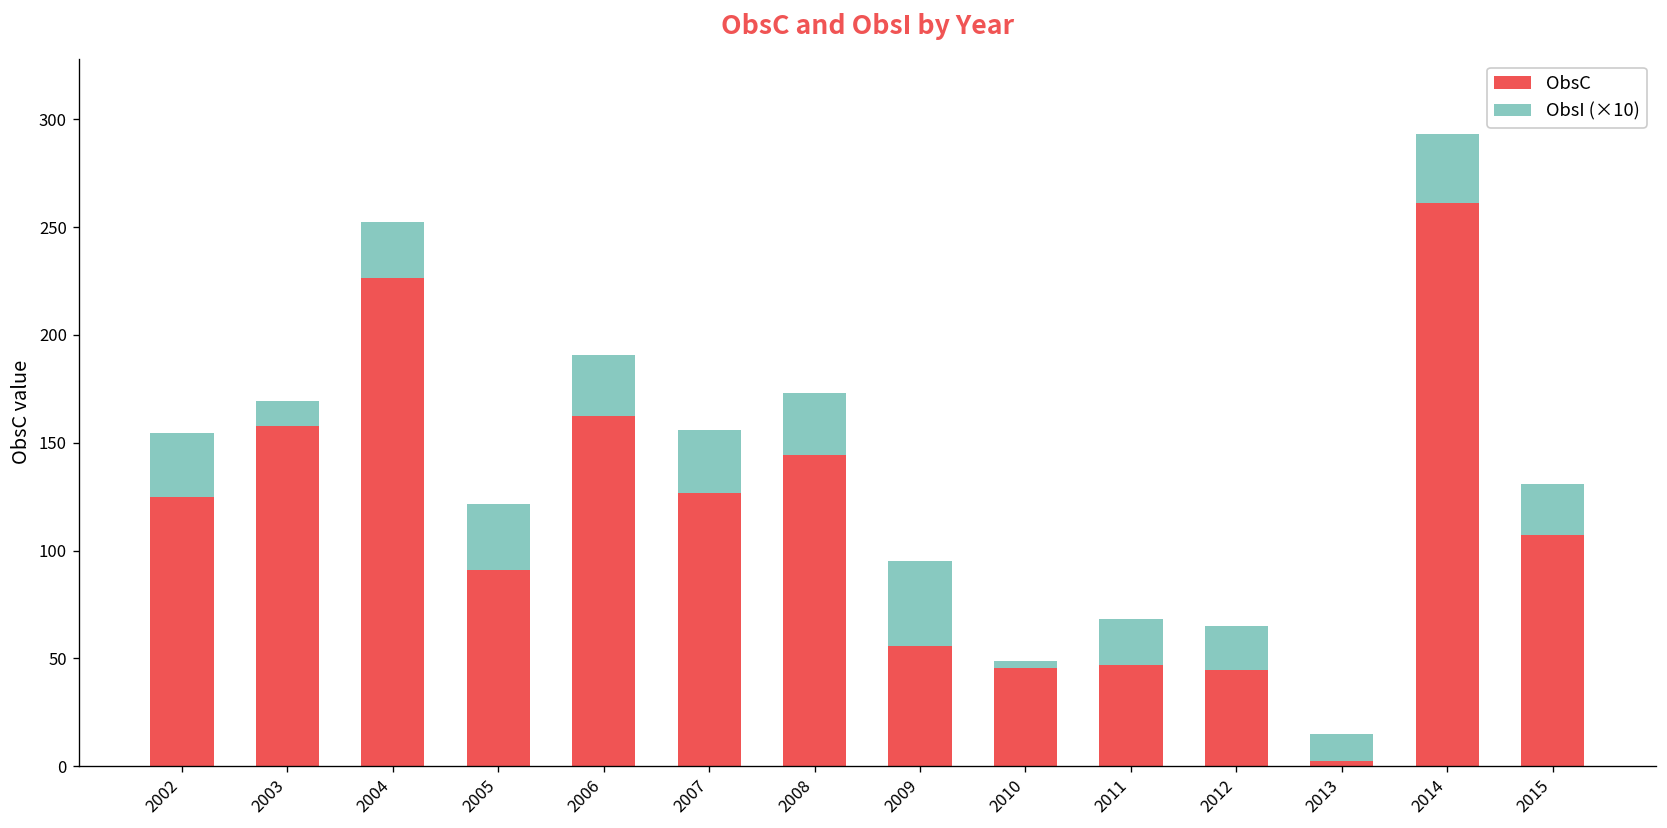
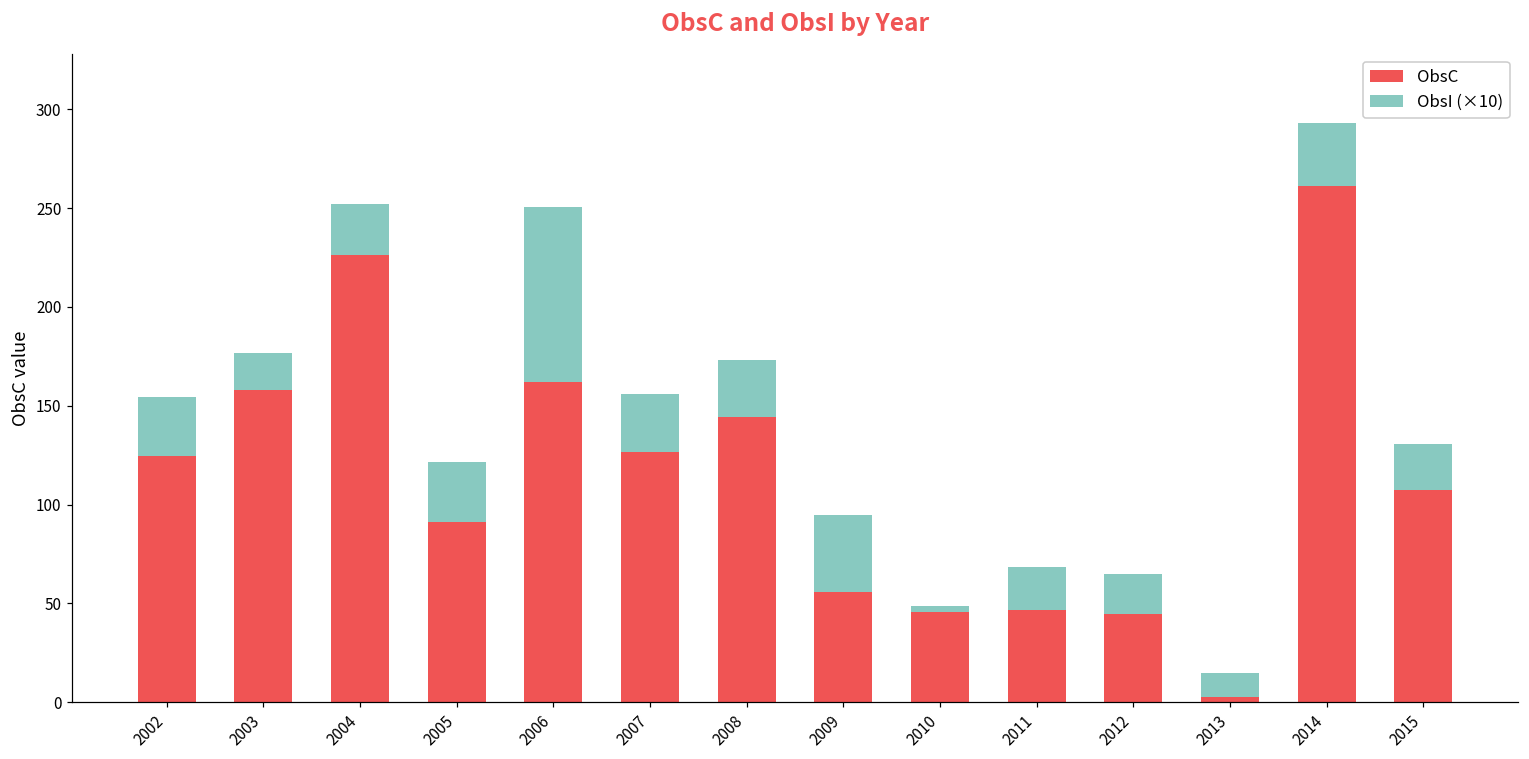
ObsI (×10), 2003: 12 -> 19
ObsI (×10), 2006: 28 -> 89
